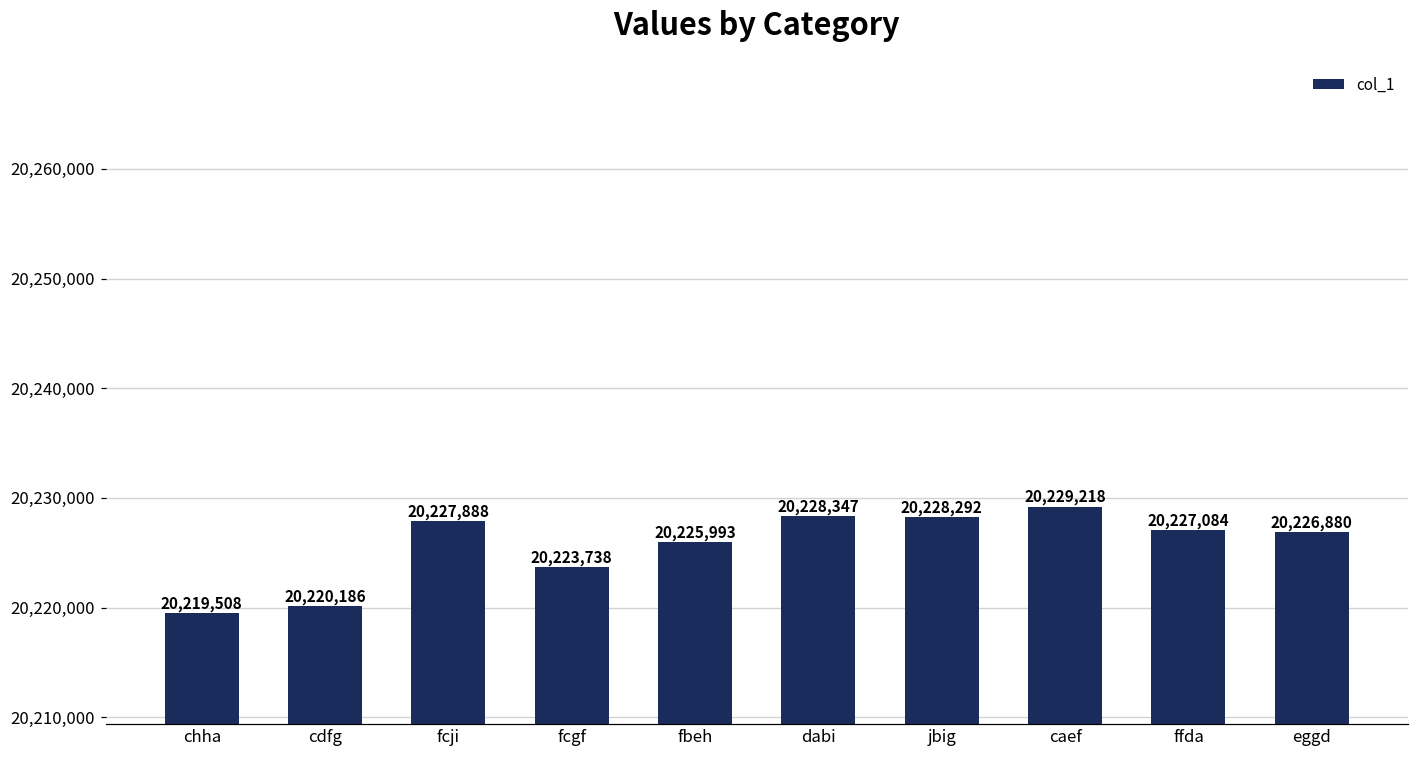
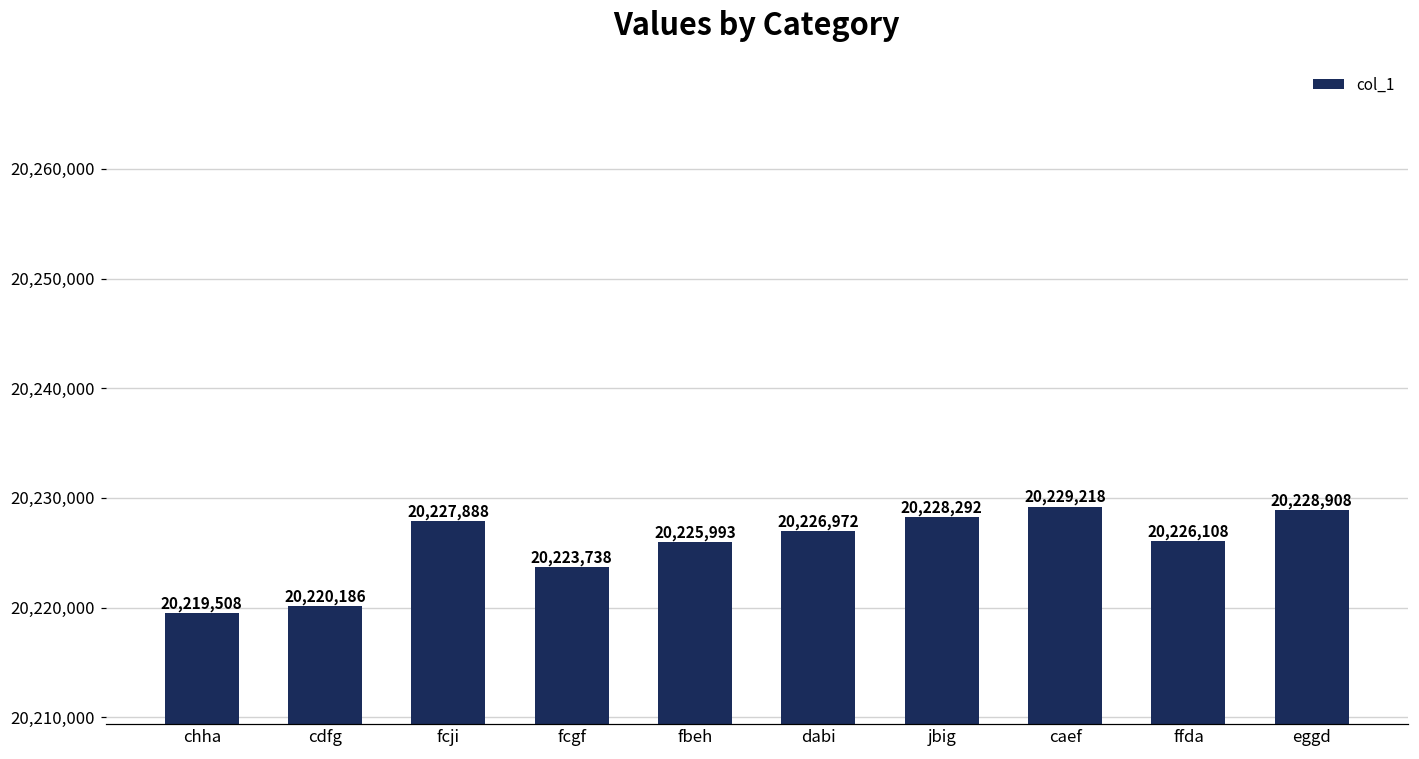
dabi: 20,228,347 -> 20,226,972
ffda: 20,227,084 -> 20,226,108
eggd: 20,226,880 -> 20,228,908
